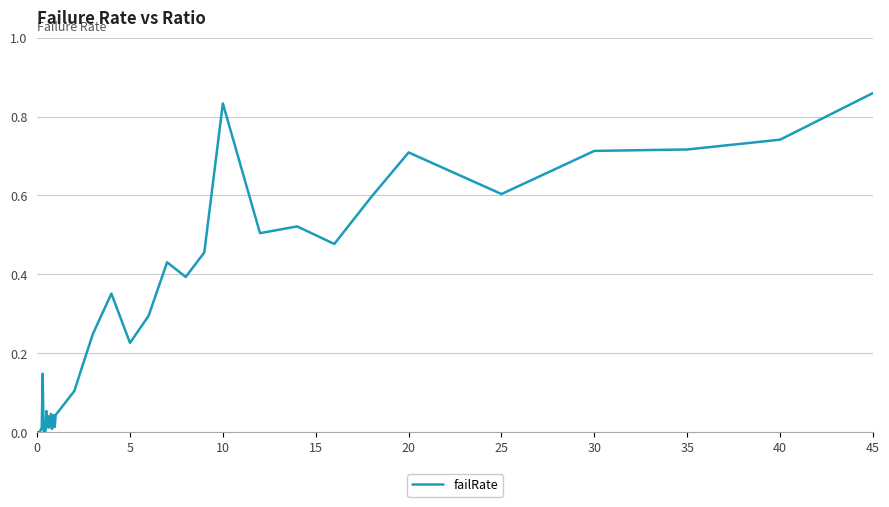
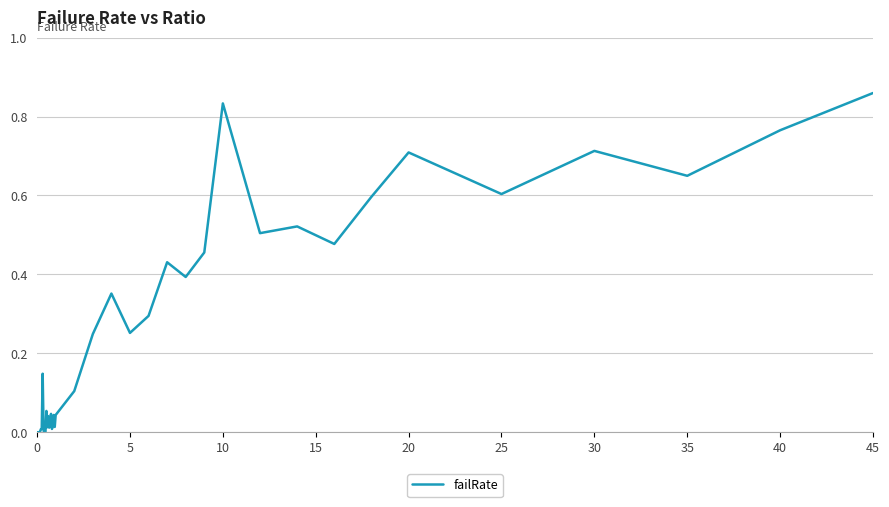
5: 0.23 -> 0.25
35: 0.72 -> 0.65
40: 0.74 -> 0.77
